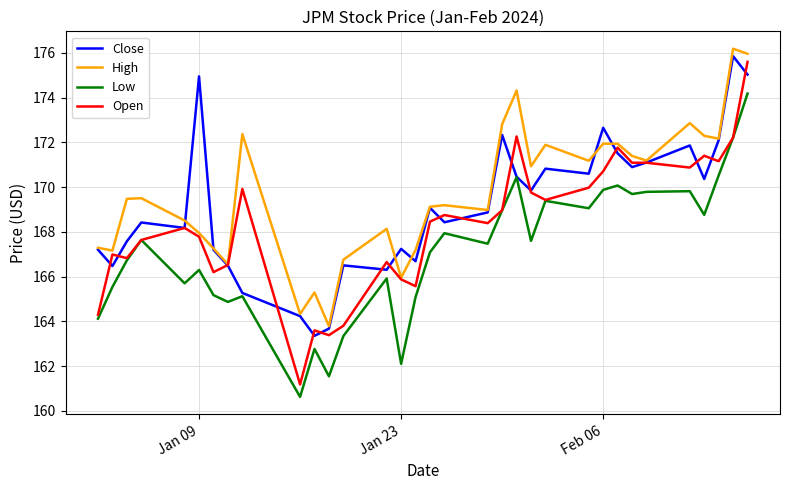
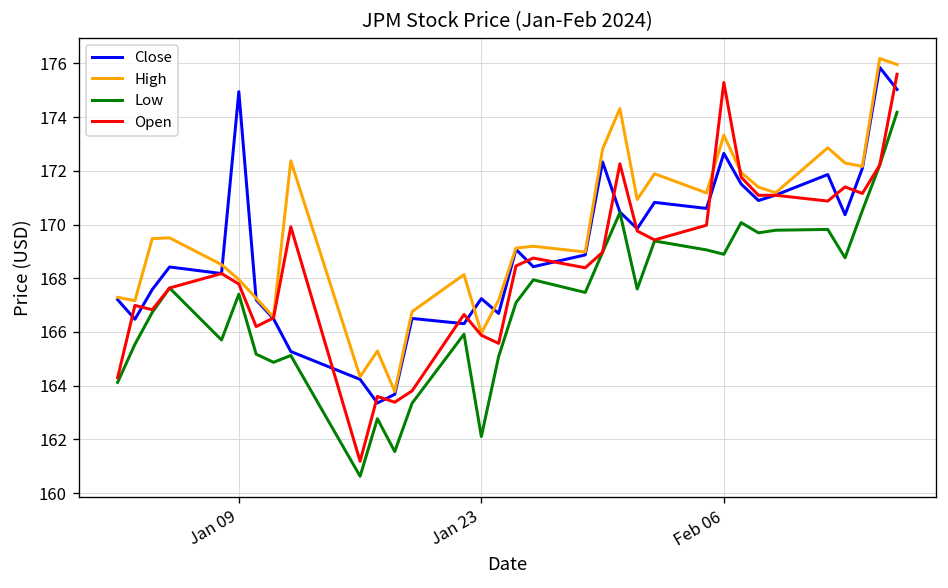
Low, Jan 09: 166.3 -> 167.4
High, Feb 06: 171.9 -> 173.3
Low, Feb 06: 169.9 -> 168.9
Open, Feb 06: 170.7 -> 175.3
